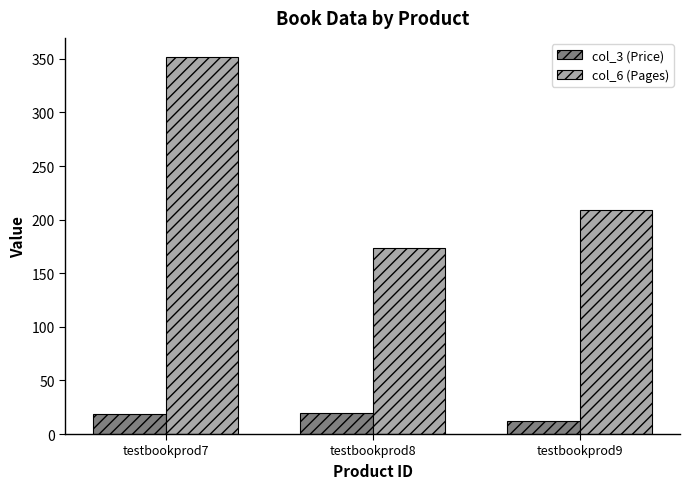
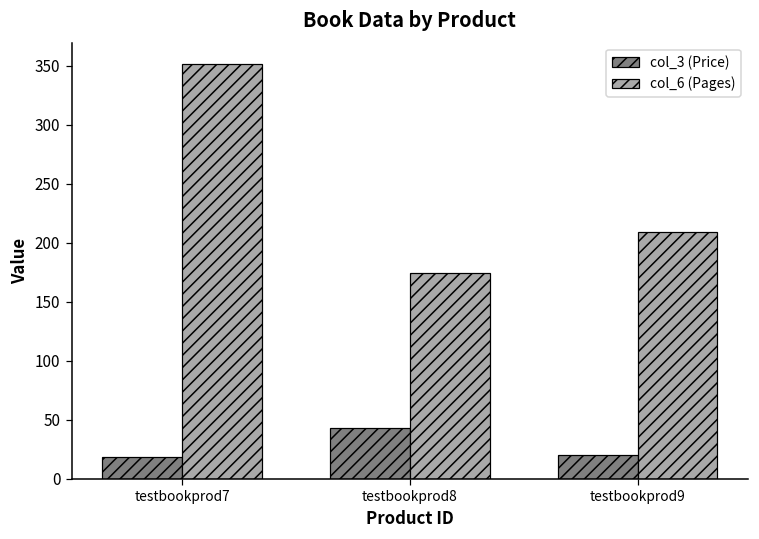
col_3 (Price), testbookprod8: 20 -> 43
col_3 (Price), testbookprod9: 12 -> 20
